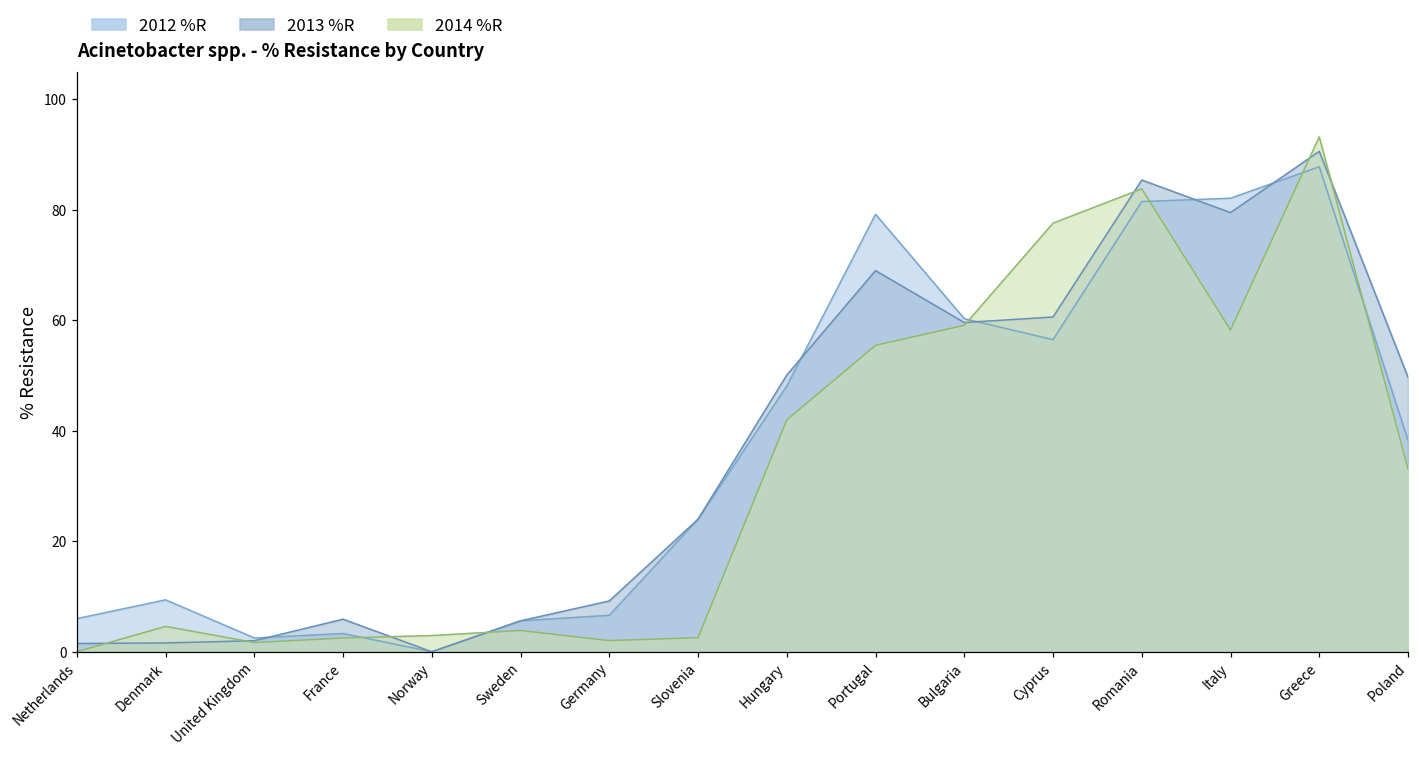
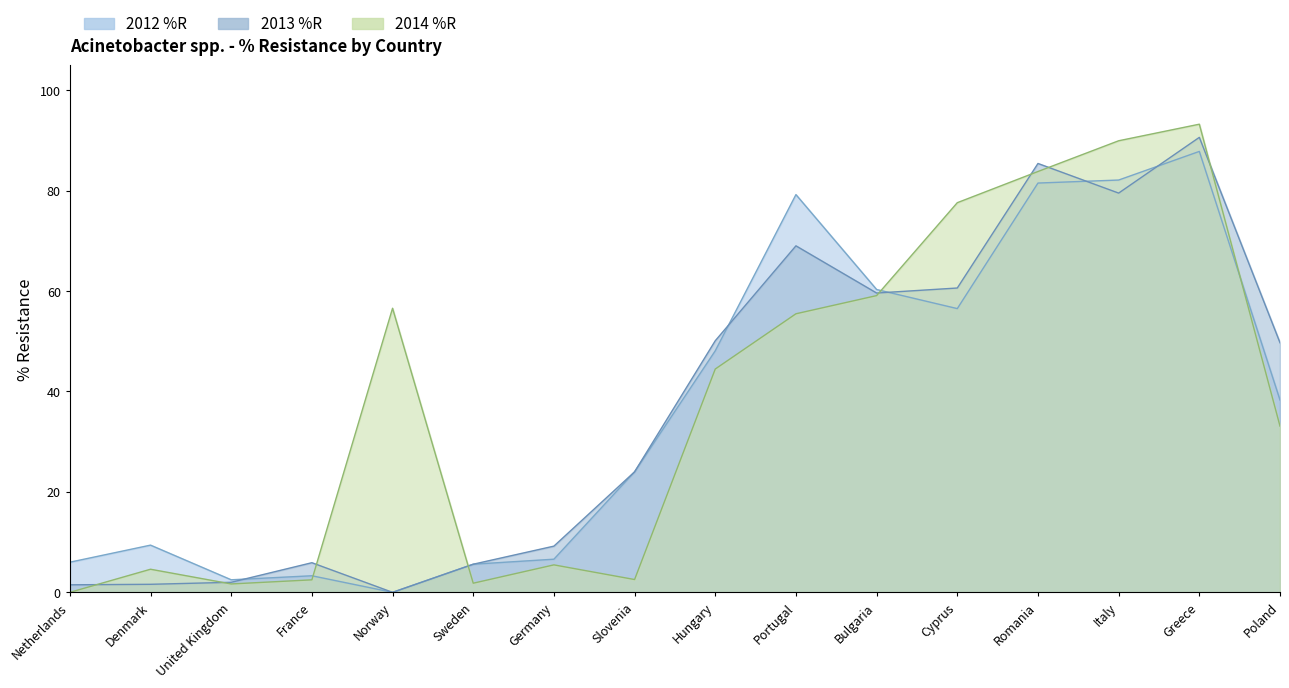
2014 %R, Norway: 3 -> 57
2014 %R, Sweden: 4 -> 2
2014 %R, Germany: 2 -> 5
2014 %R, Hungary: 42 -> 44
2014 %R, Italy: 58 -> 90
